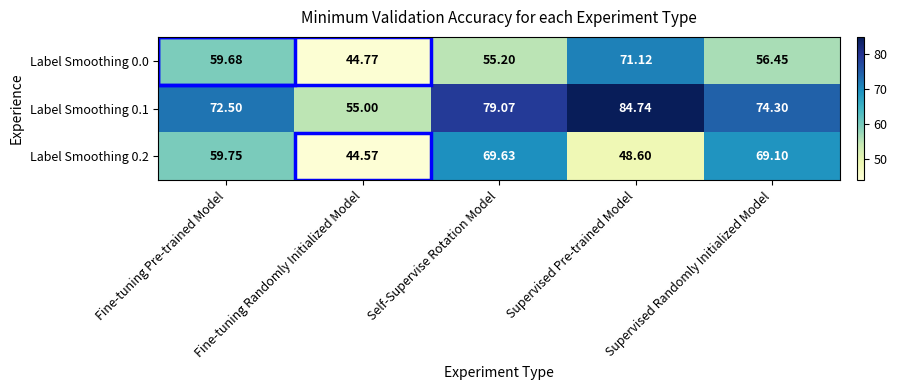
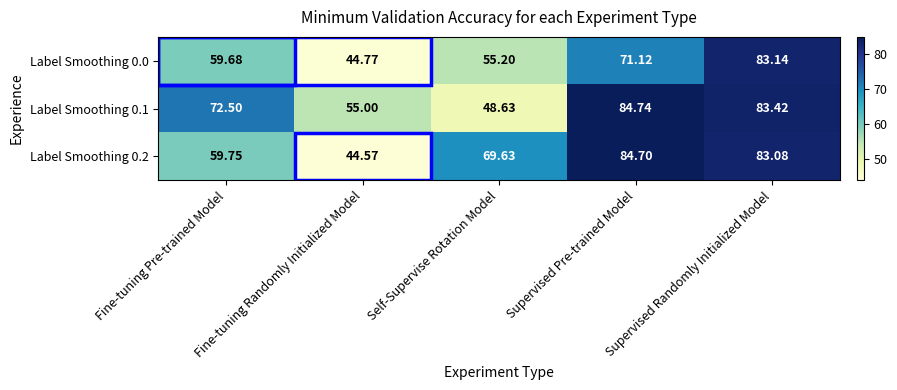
Label Smoothing 0.0, Supervised Randomly Initialized Model: 56.45 -> 83.14
Label Smoothing 0.1, Self-Supervise Rotation Model: 79.07 -> 48.63
Label Smoothing 0.1, Supervised Randomly Initialized Model: 74.30 -> 83.42
Label Smoothing 0.2, Supervised Pre-trained Model: 48.60 -> 84.70
Label Smoothing 0.2, Supervised Randomly Initialized Model: 69.10 -> 83.08
